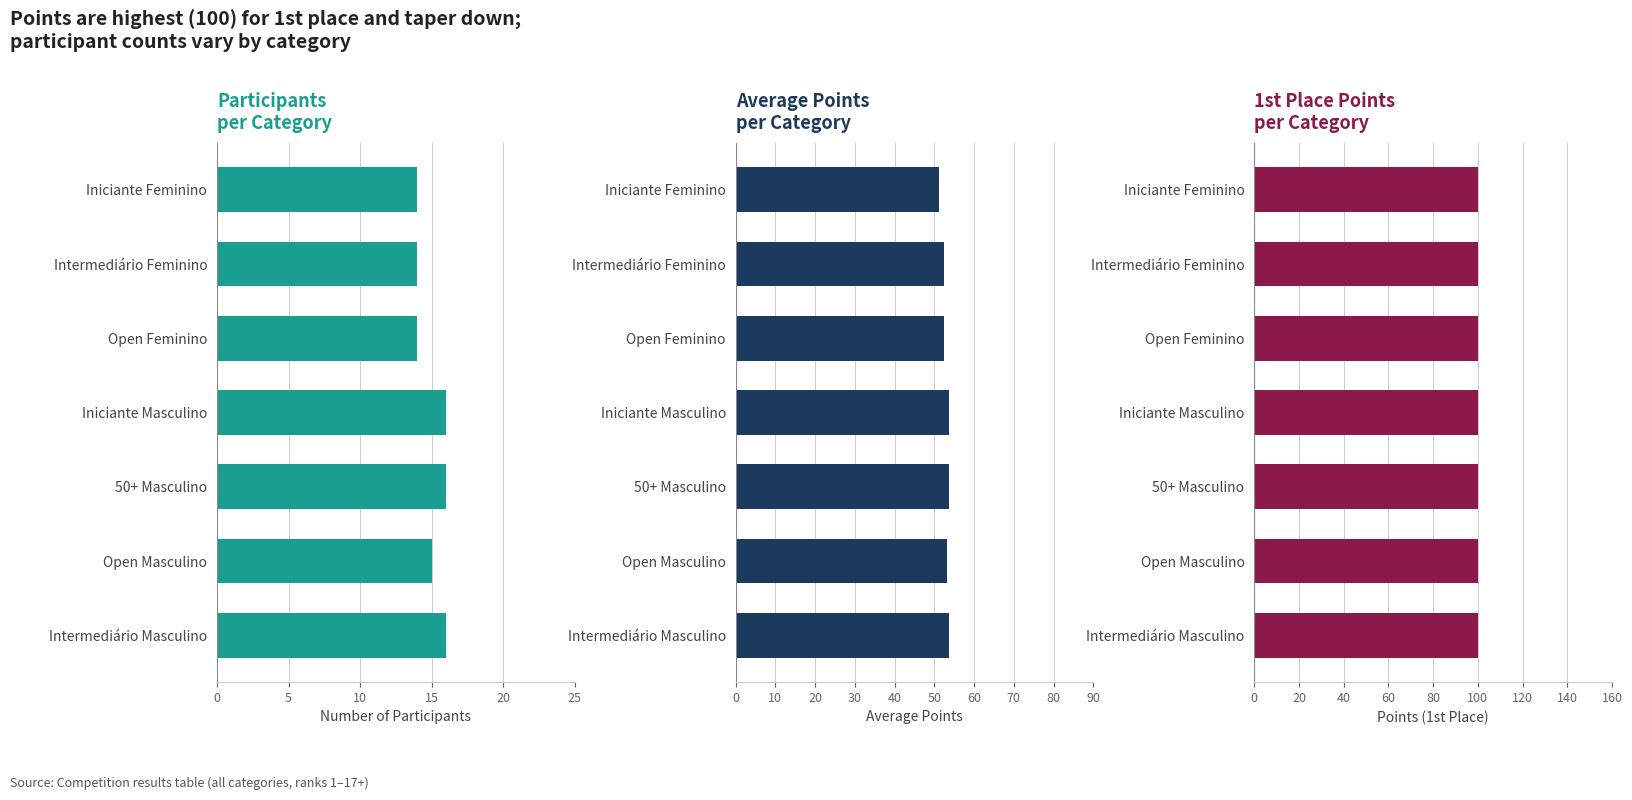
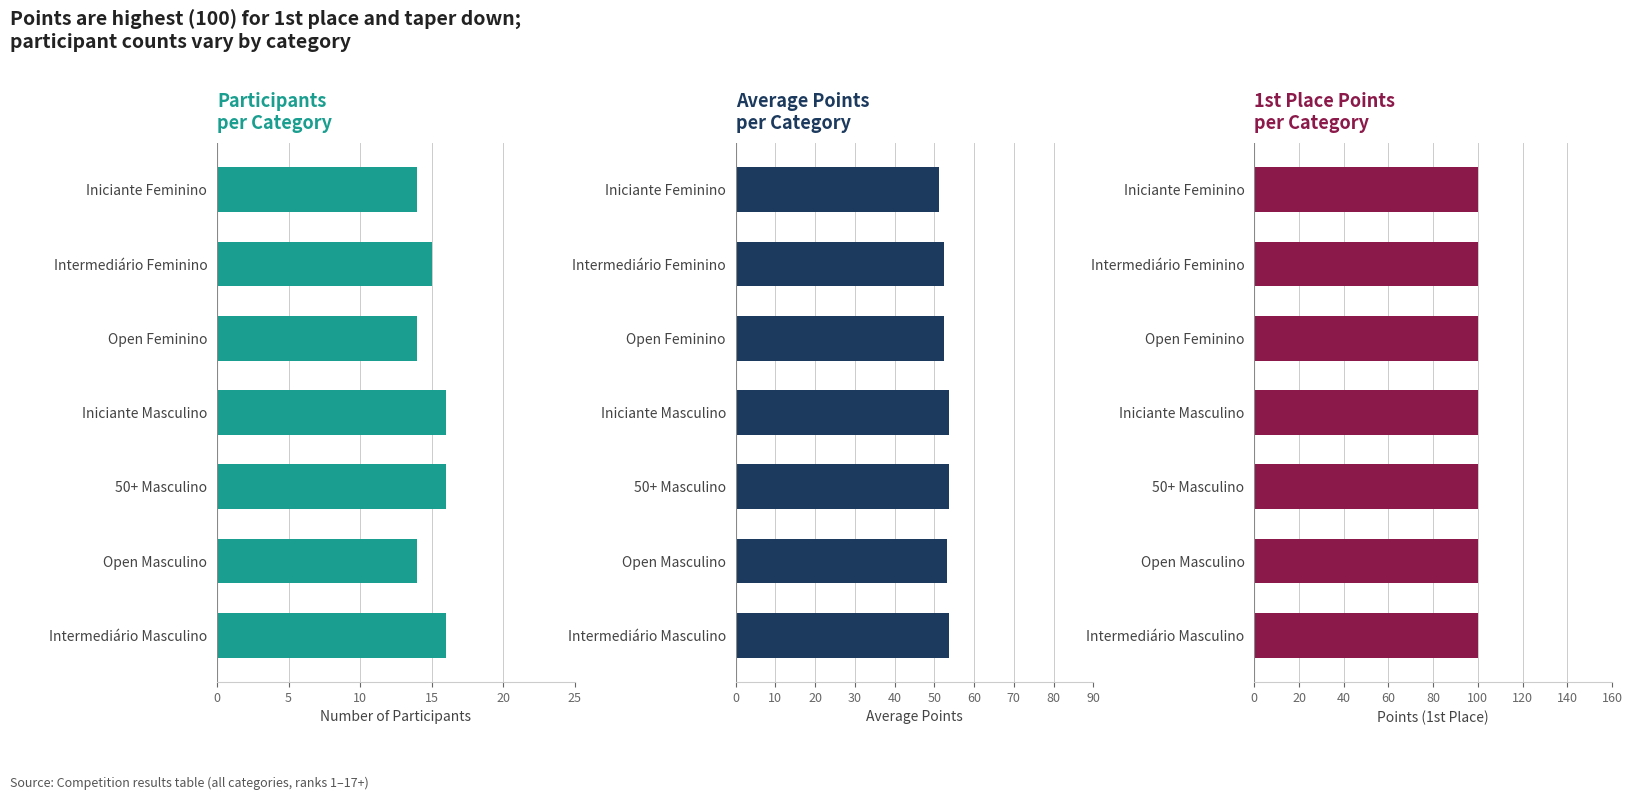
Participants per Category, Intermediário Feminino: 14 -> 15
Participants per Category, Open Masculino: 15 -> 14
